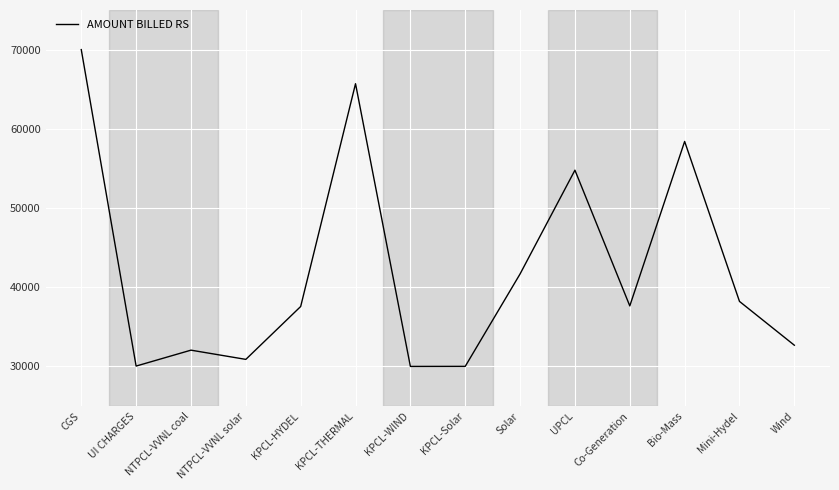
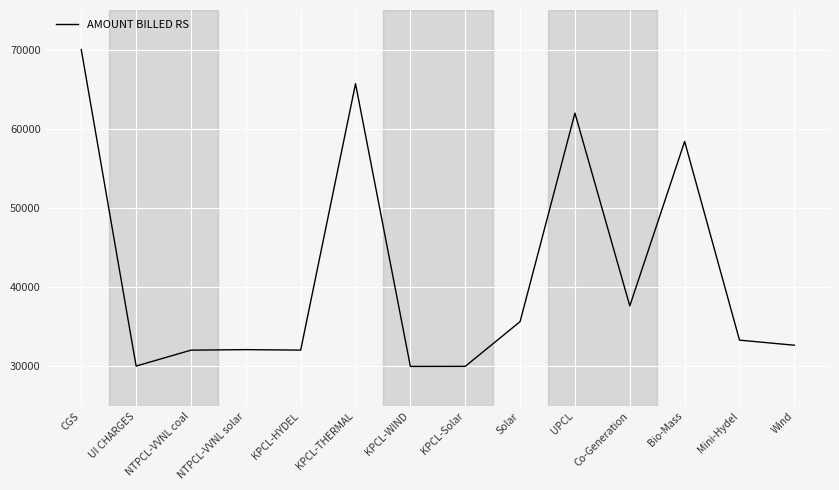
NTPCL-VVNL solar: 31000 -> 32000
KPCL-HYDEL: 38000 -> 32000
Solar: 42000 -> 36000
UPCL: 55000 -> 62000
Mini-Hydel: 38000 -> 33000
